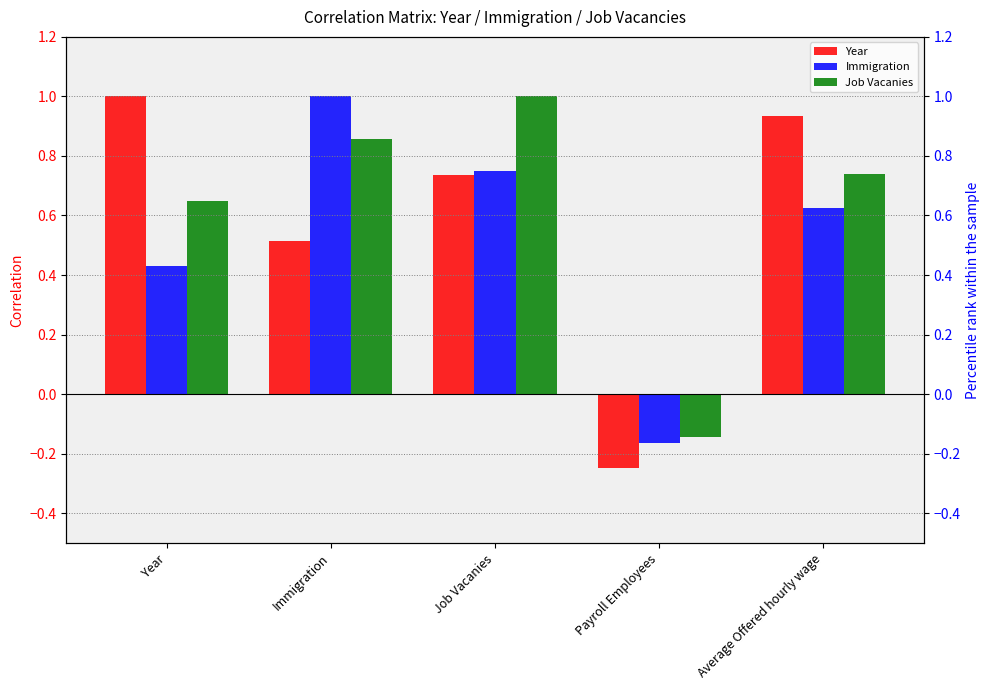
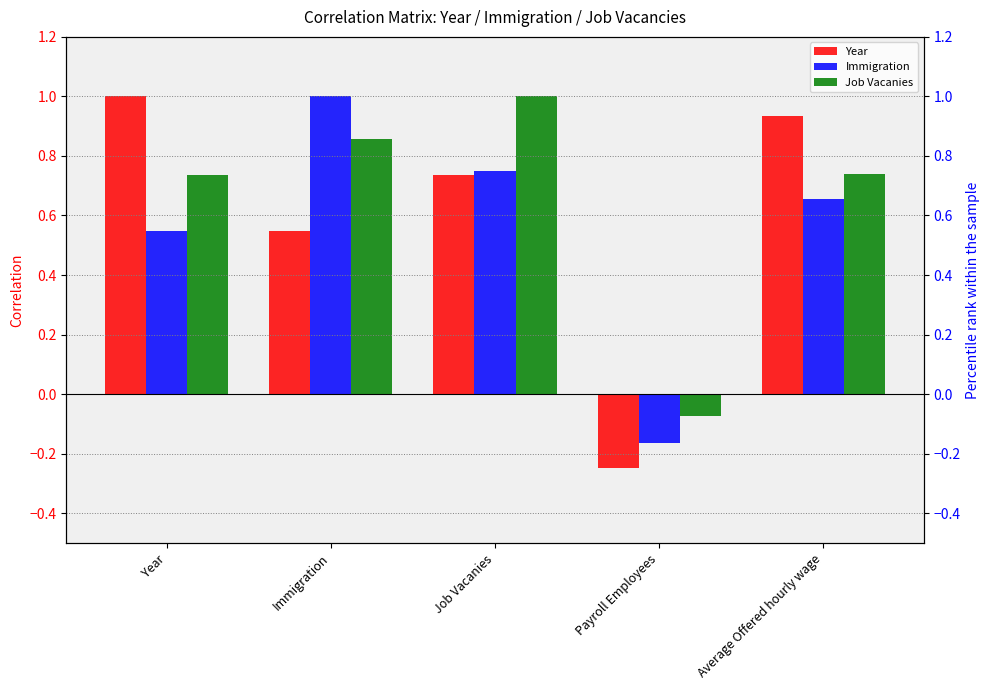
Immigration, Year: 0.43 -> 0.55
Job Vacanies, Year: 0.65 -> 0.73
Year, Immigration: 0.51 -> 0.55
Job Vacanies, Payroll Employees: -0.15 -> -0.07
Immigration, Average Offered hourly wage: 0.62 -> 0.66
